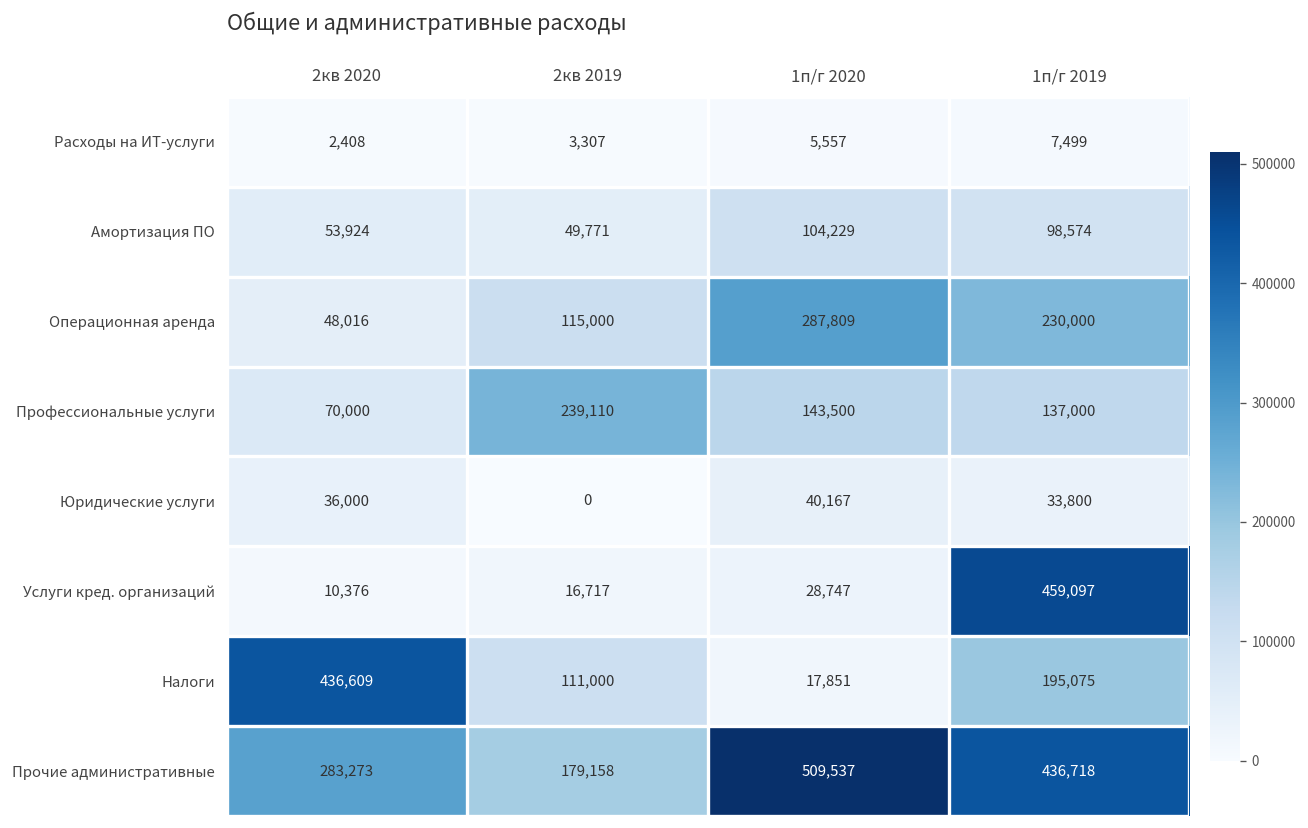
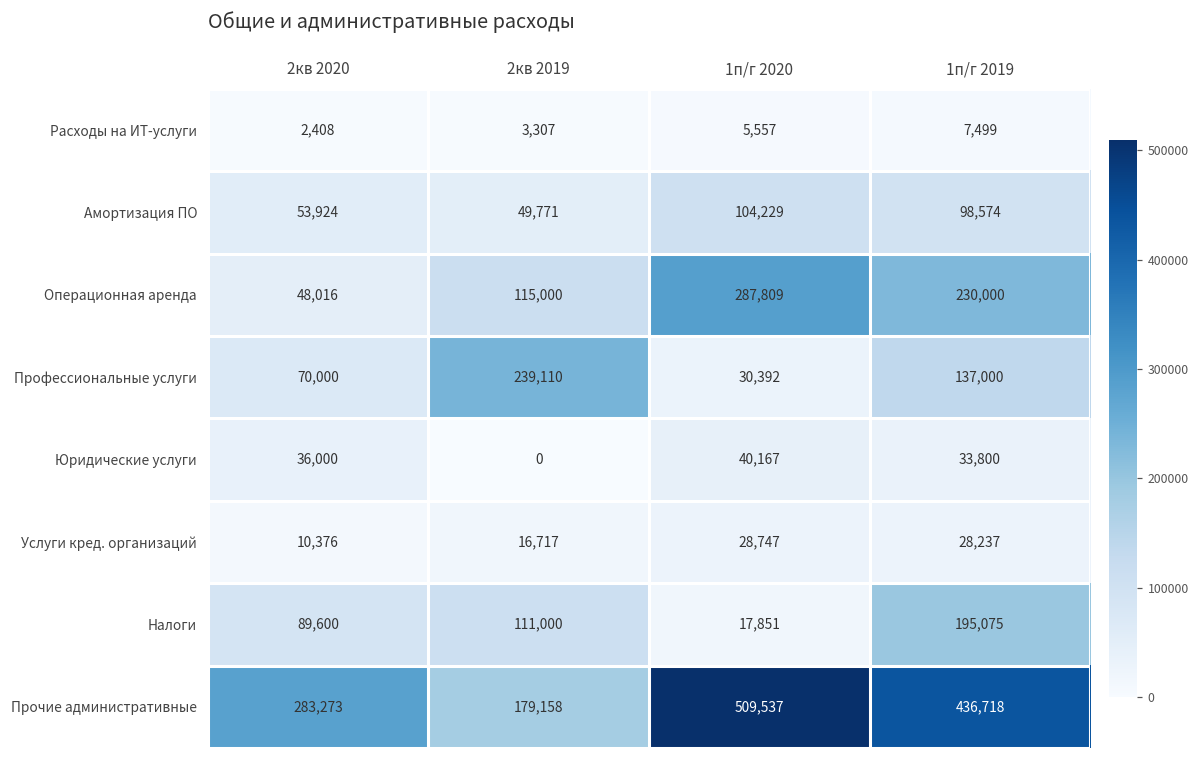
Профессиональные услуги, 1п/г 2020: 143,500 -> 30,392
Услуги кред. организаций, 1п/г 2019: 459,097 -> 28,237
Налоги, 2кв 2020: 436,609 -> 89,600
